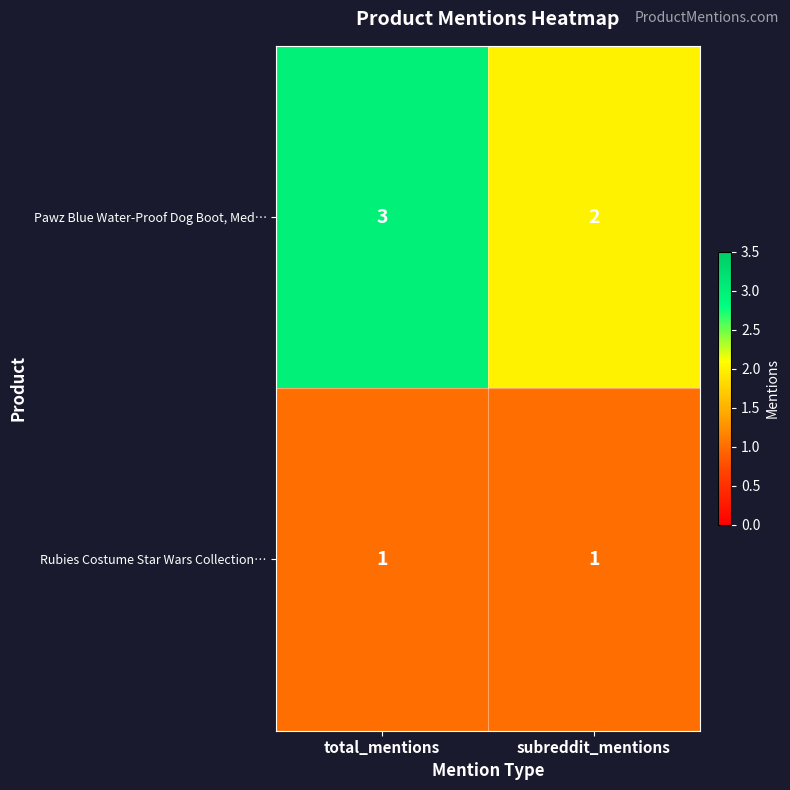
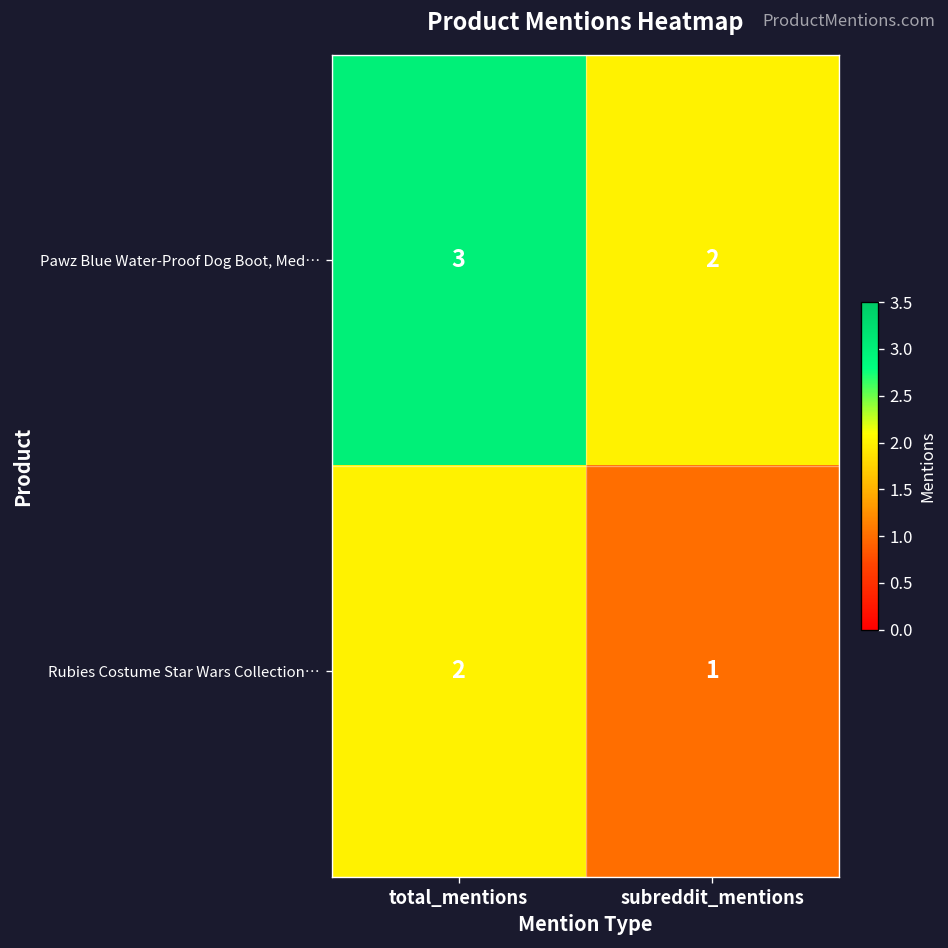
Rubies Costume Star Wars Collection…, total_mentions: 1 -> 2
